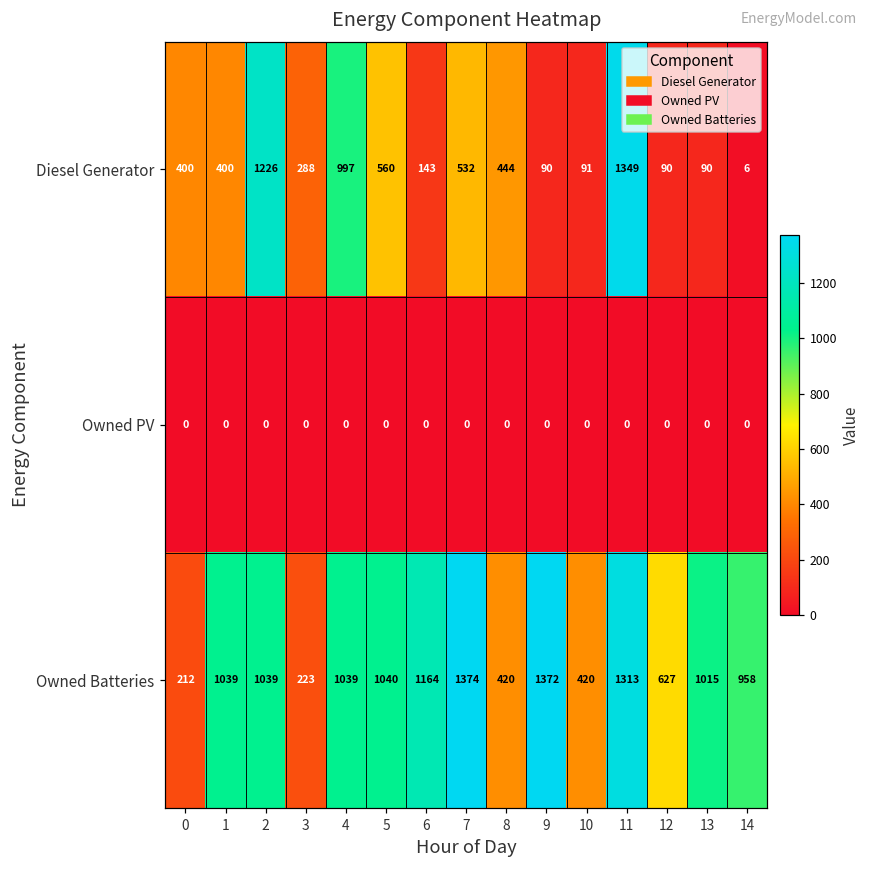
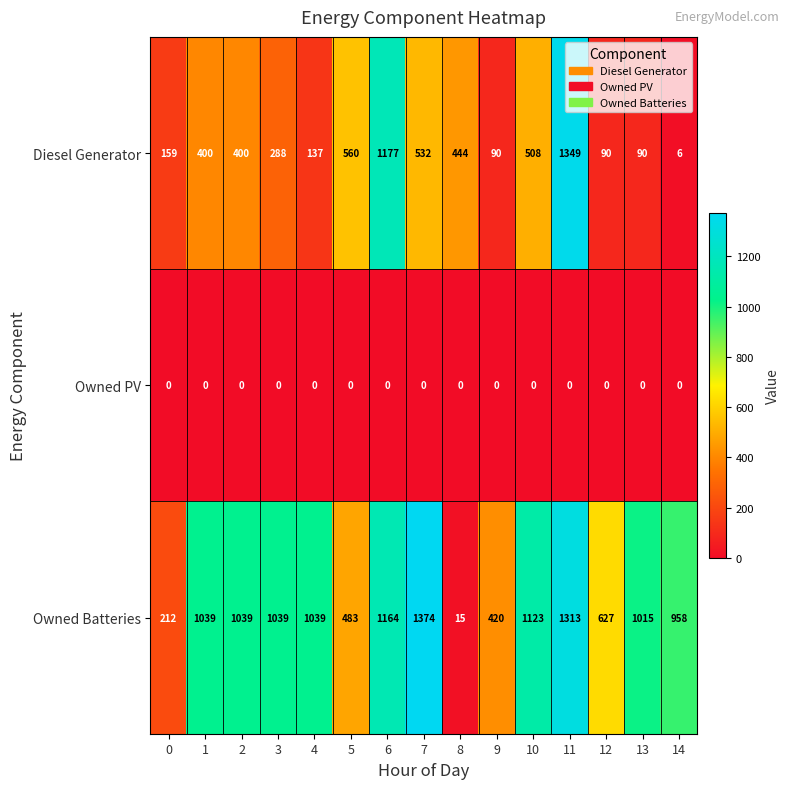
Diesel Generator, 0: 400 -> 159
Diesel Generator, 2: 1226 -> 400
Diesel Generator, 4: 997 -> 137
Diesel Generator, 6: 143 -> 1177
Diesel Generator, 10: 91 -> 508
Owned Batteries, 3: 223 -> 1039
Owned Batteries, 5: 1040 -> 483
Owned Batteries, 8: 420 -> 15
Owned Batteries, 9: 1372 -> 420
Owned Batteries, 10: 420 -> 1123
